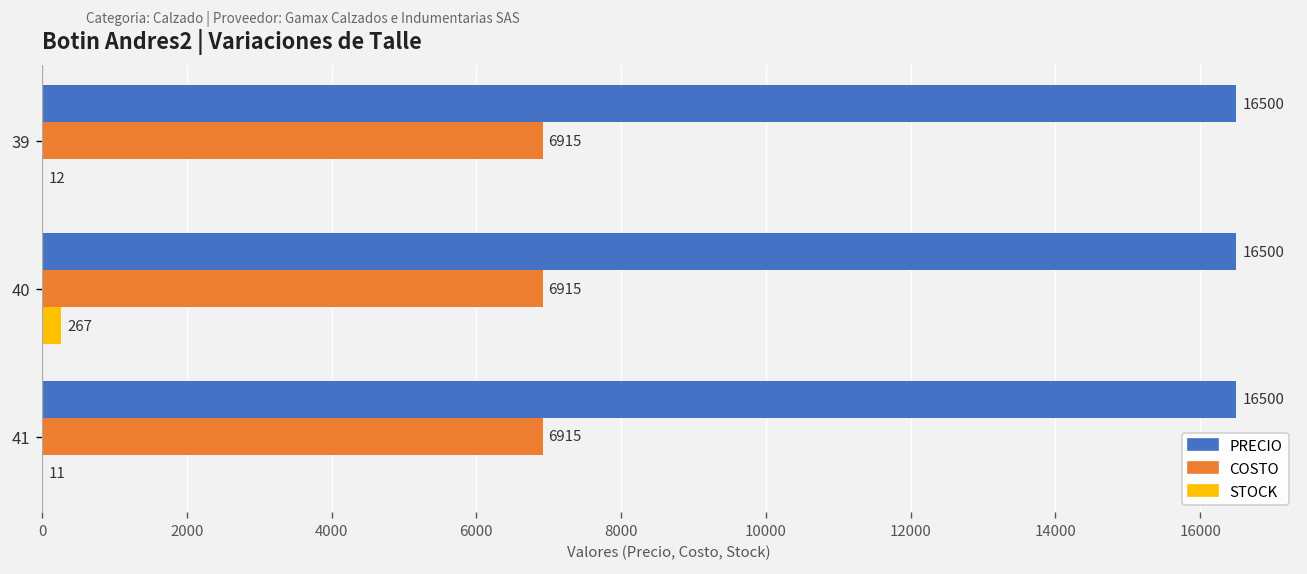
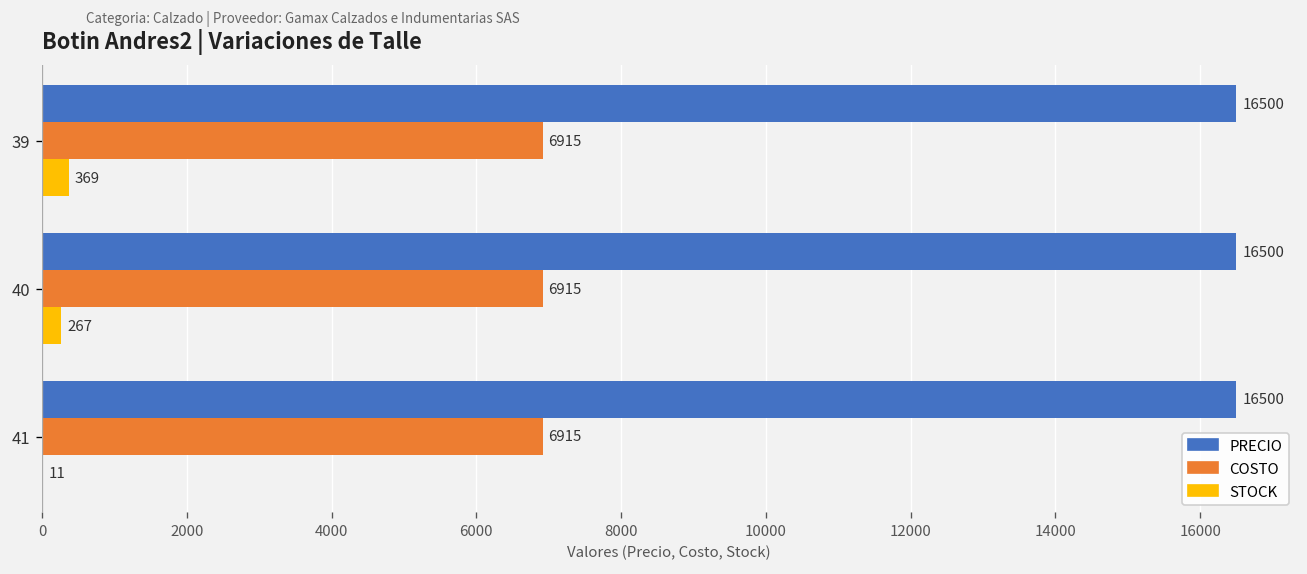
STOCK, 39: 12 -> 369
